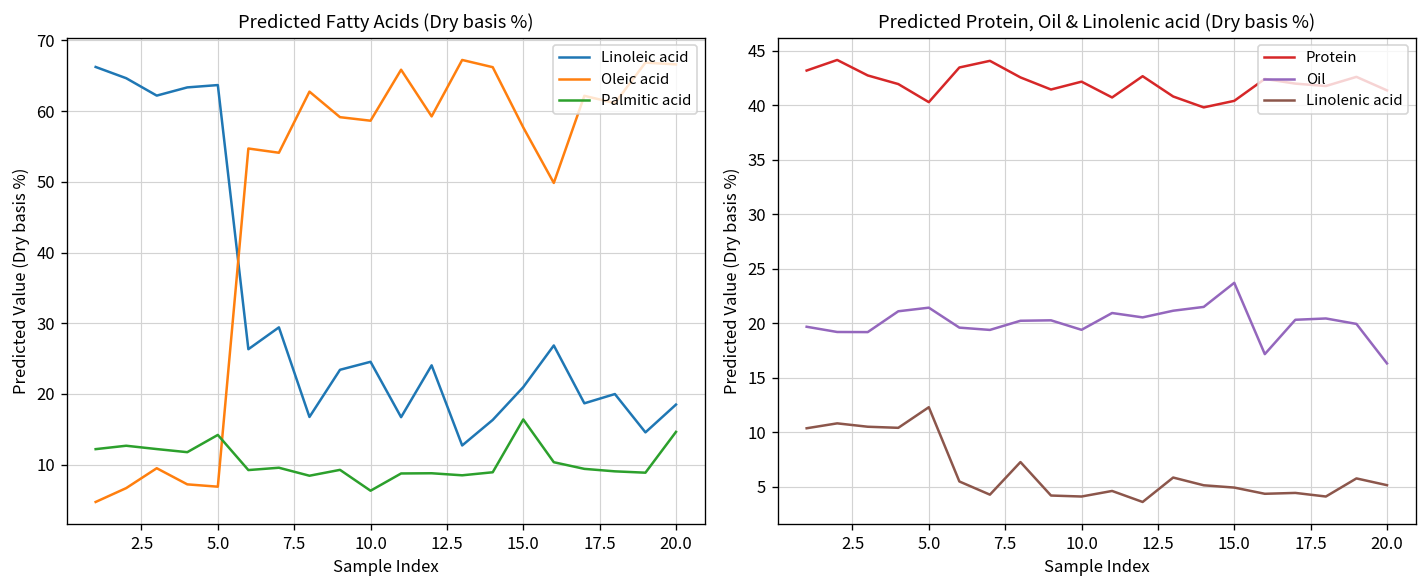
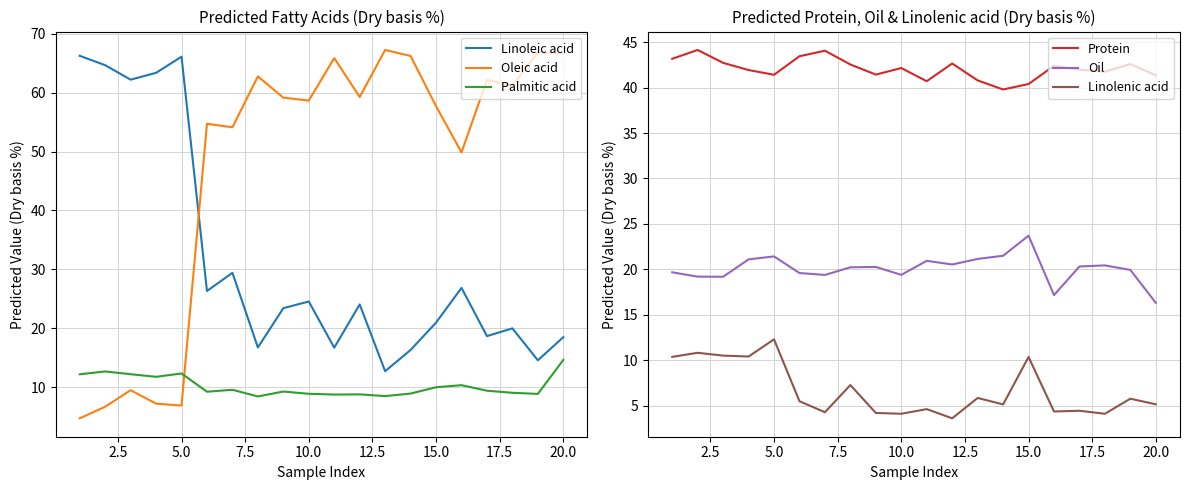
Predicted Fatty Acids (Dry basis %), Linoleic acid, 5.0: 64 -> 66
Predicted Fatty Acids (Dry basis %), Palmitic acid, 5.0: 14 -> 12
Predicted Fatty Acids (Dry basis %), Palmitic acid, 10.0: 6 -> 9
Predicted Fatty Acids (Dry basis %), Palmitic acid, 15.0: 16 -> 10
Predicted Protein, Oil & Linolenic acid (Dry basis %), Protein, 5.0: 40 -> 41
Predicted Protein, Oil & Linolenic acid (Dry basis %), Linolenic acid, 15.0: 5 -> 10
